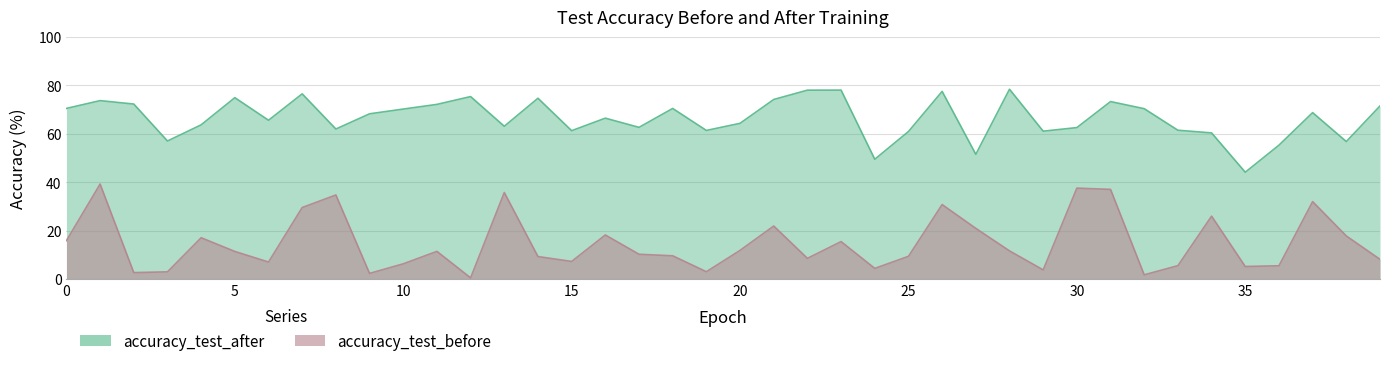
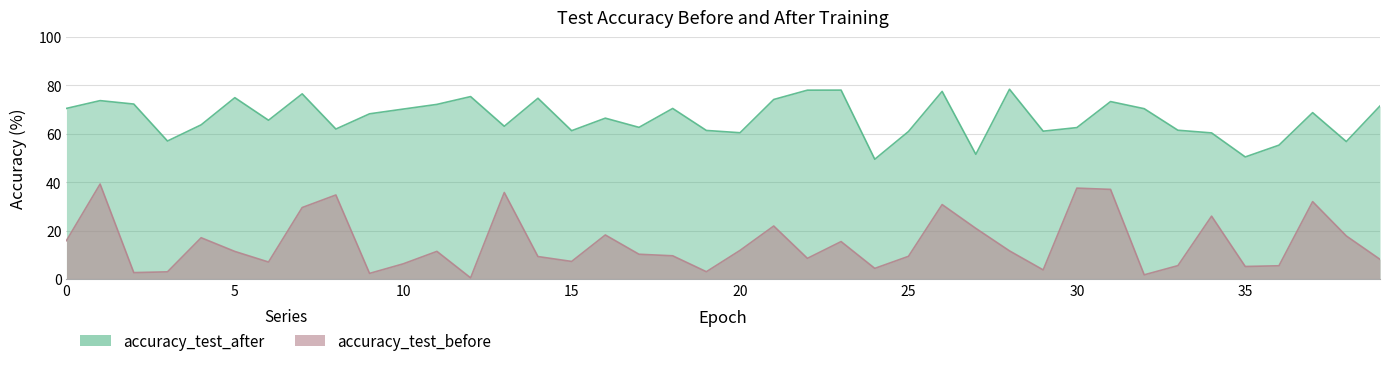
accuracy_test_after, 20: 64 -> 60
accuracy_test_after, 35: 44 -> 50
